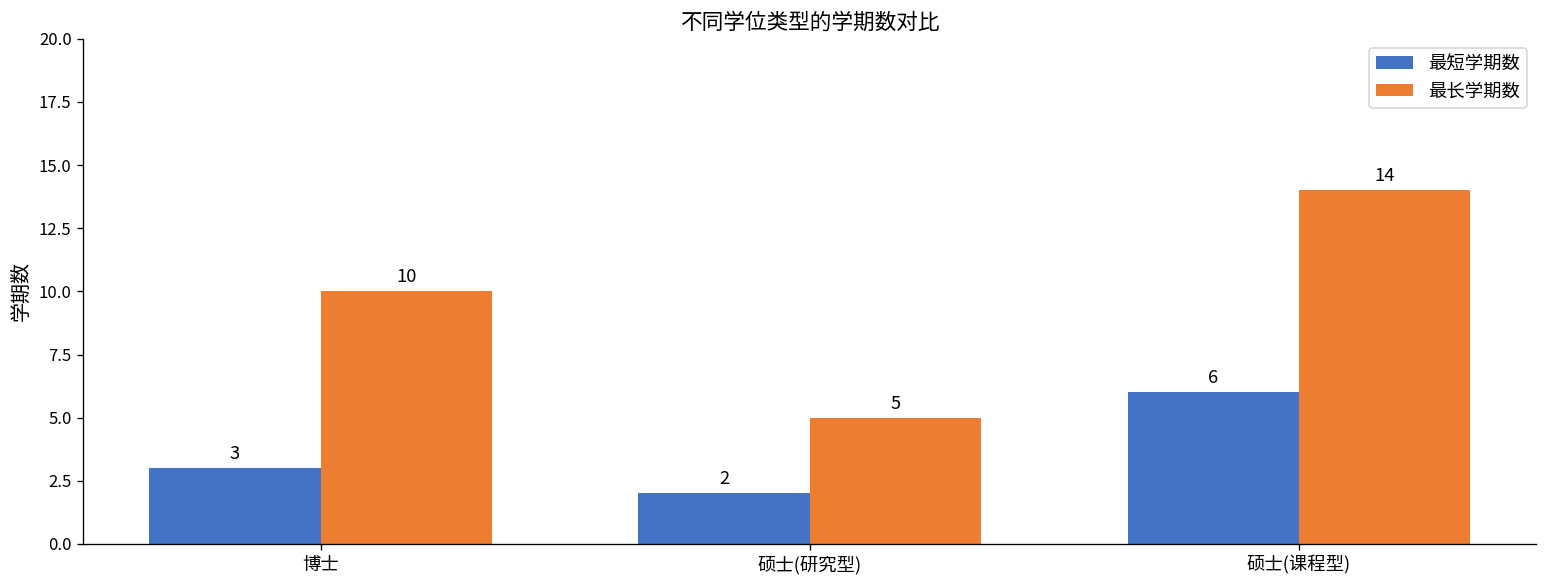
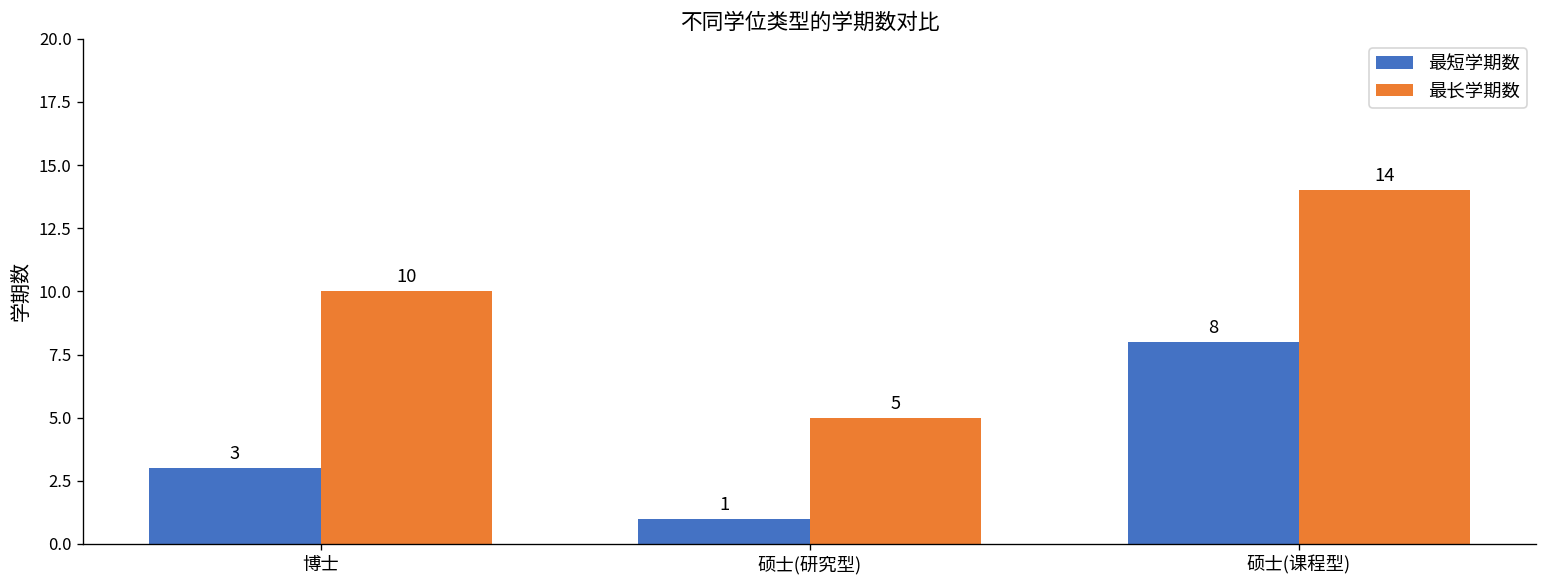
最短学期数, 硕士(研究型): 2 -> 1
最短学期数, 硕士(课程型): 6 -> 8
